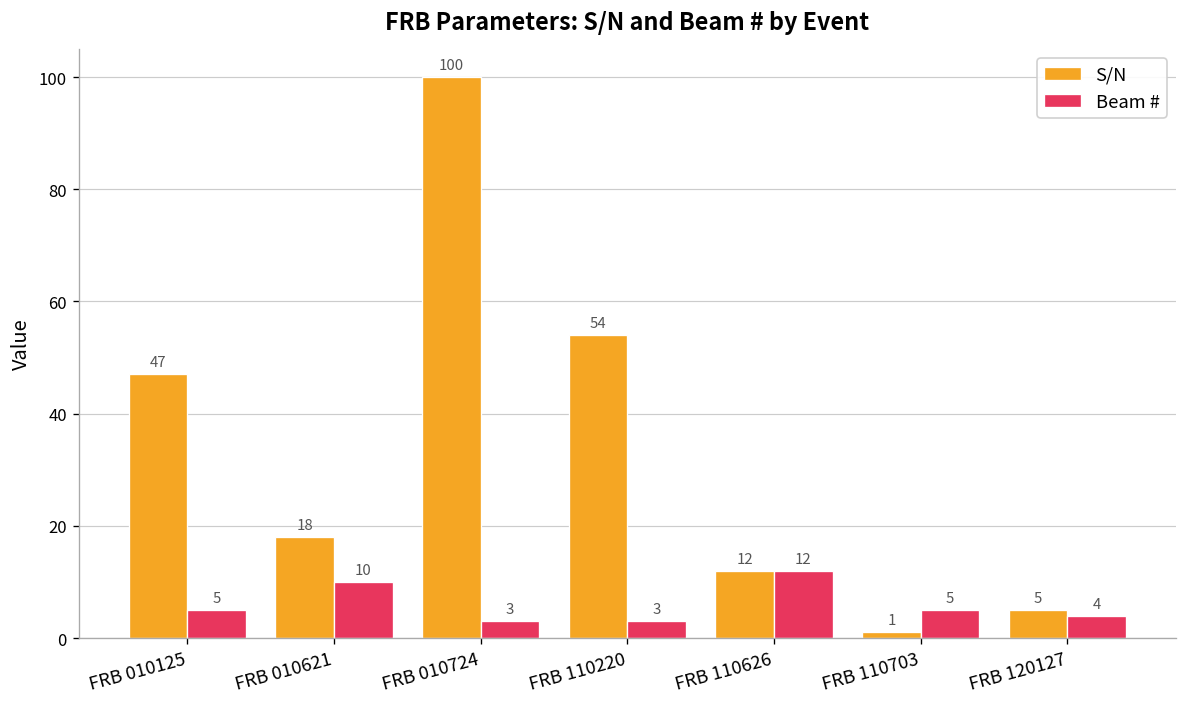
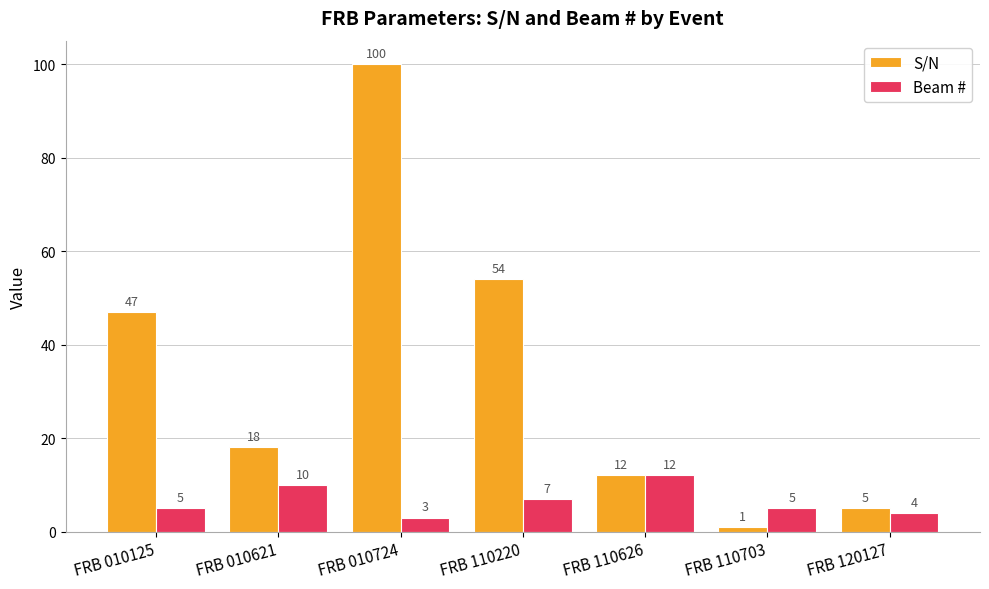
Beam #, FRB 110220: 3 -> 7
